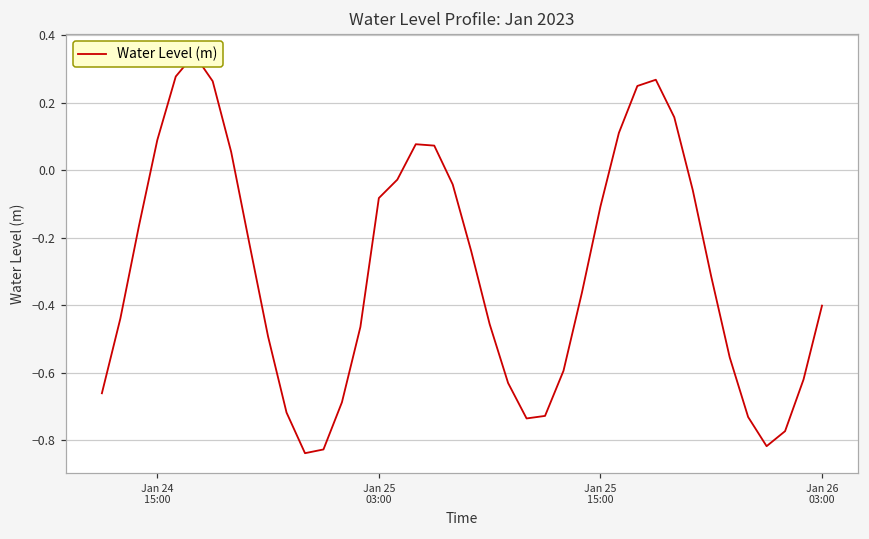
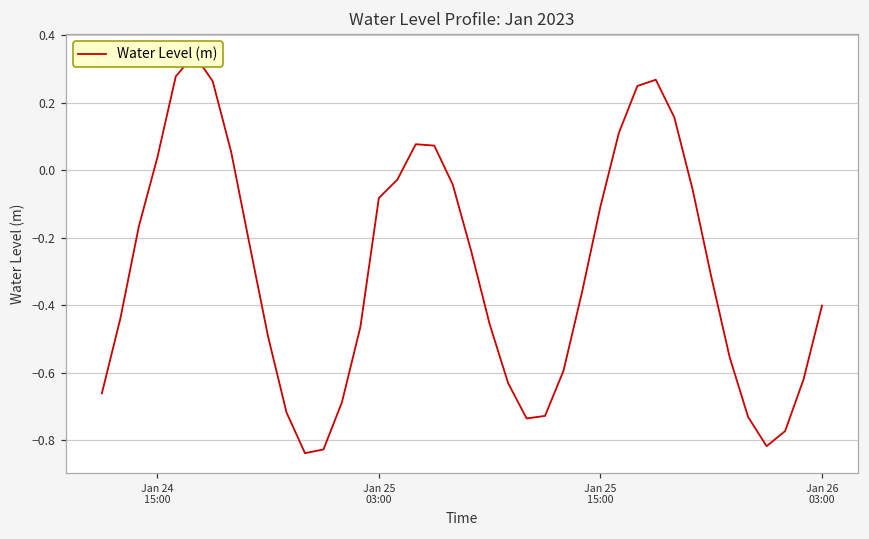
Jan 24 15:00: 0.09 -> 0.04
